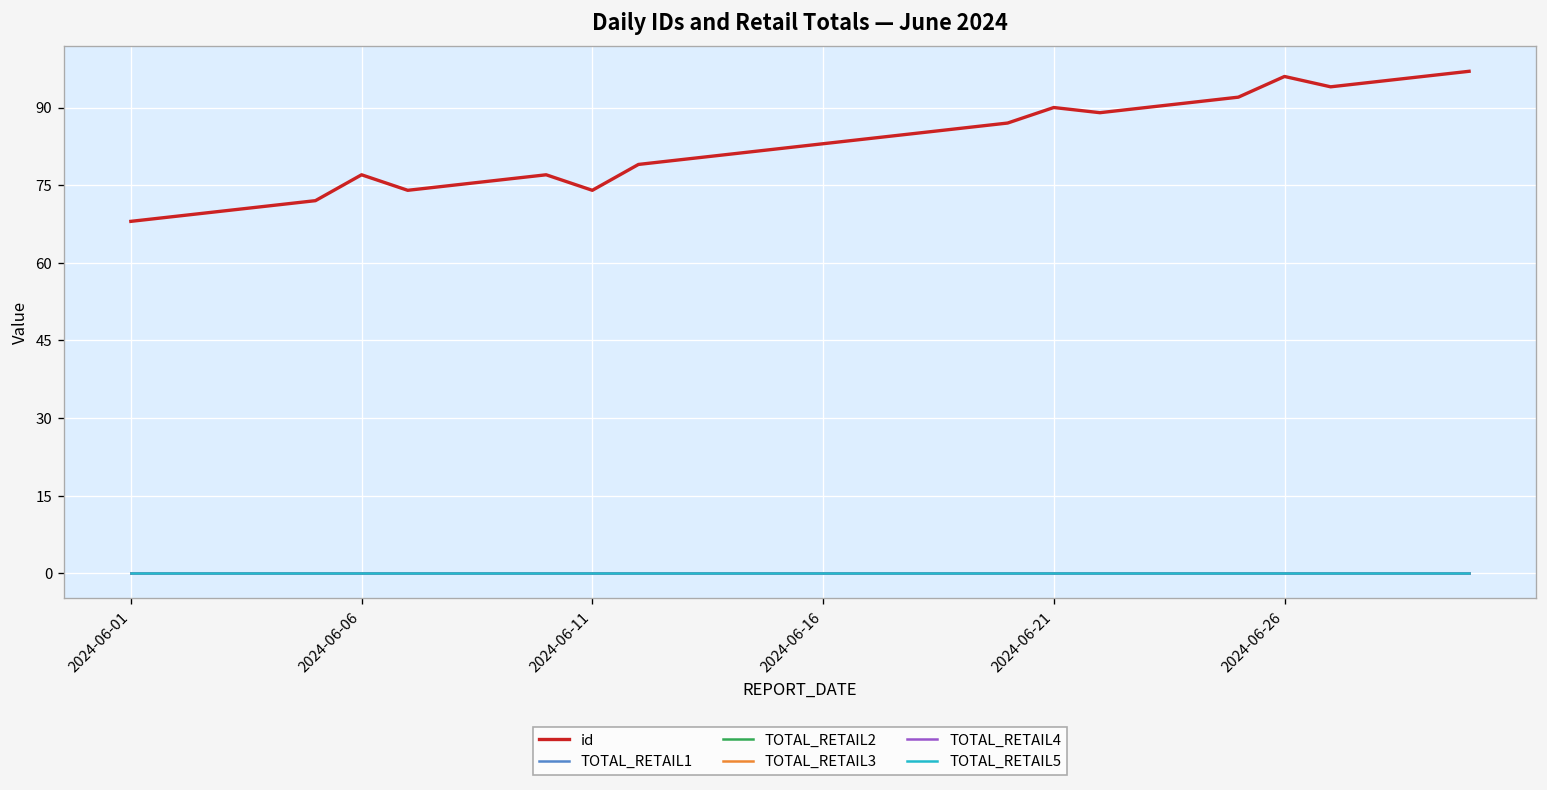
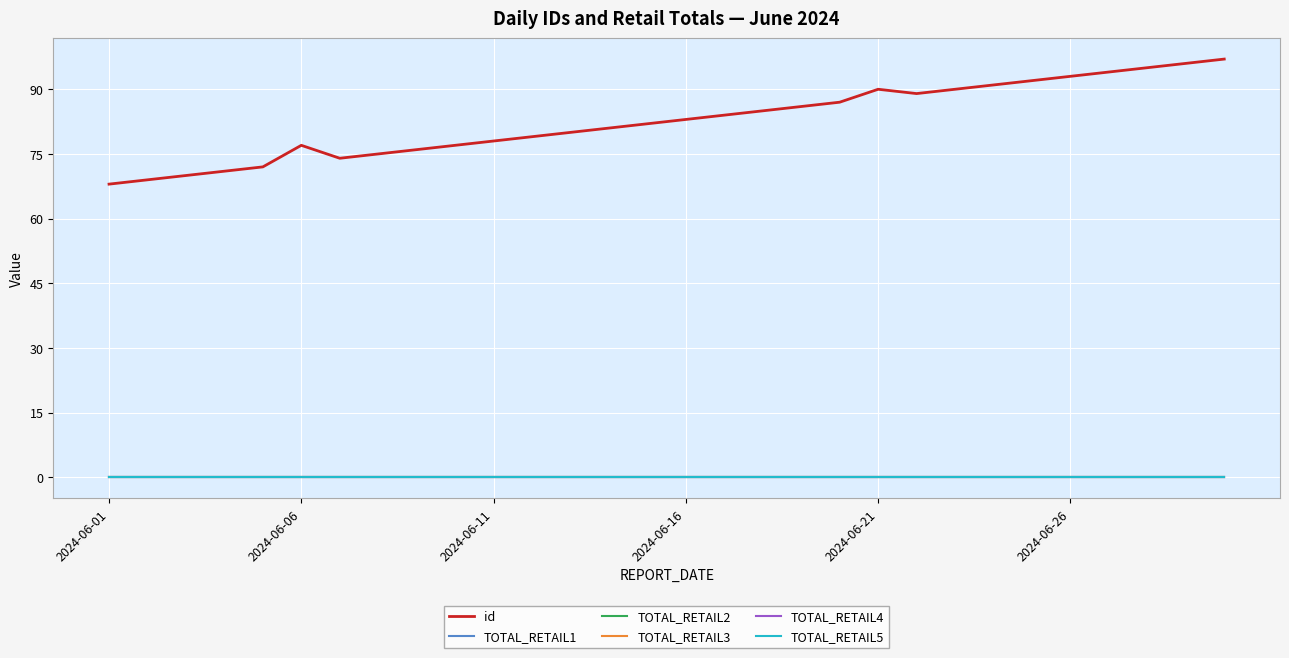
id, 2024-06-11: 74 -> 78
id, 2024-06-26: 96 -> 93
